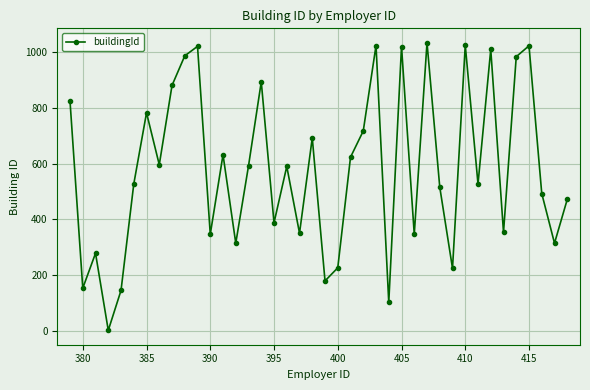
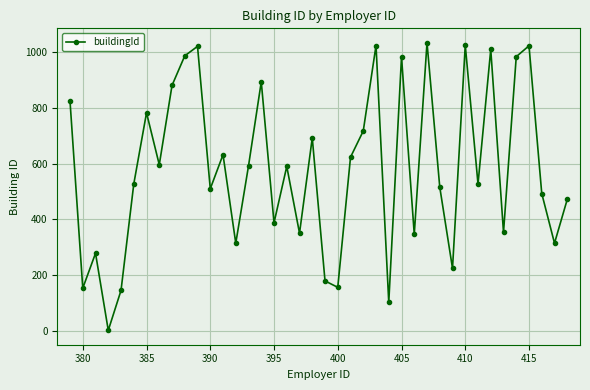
390: 350 -> 510
400: 230 -> 160
405: 1020 -> 980
